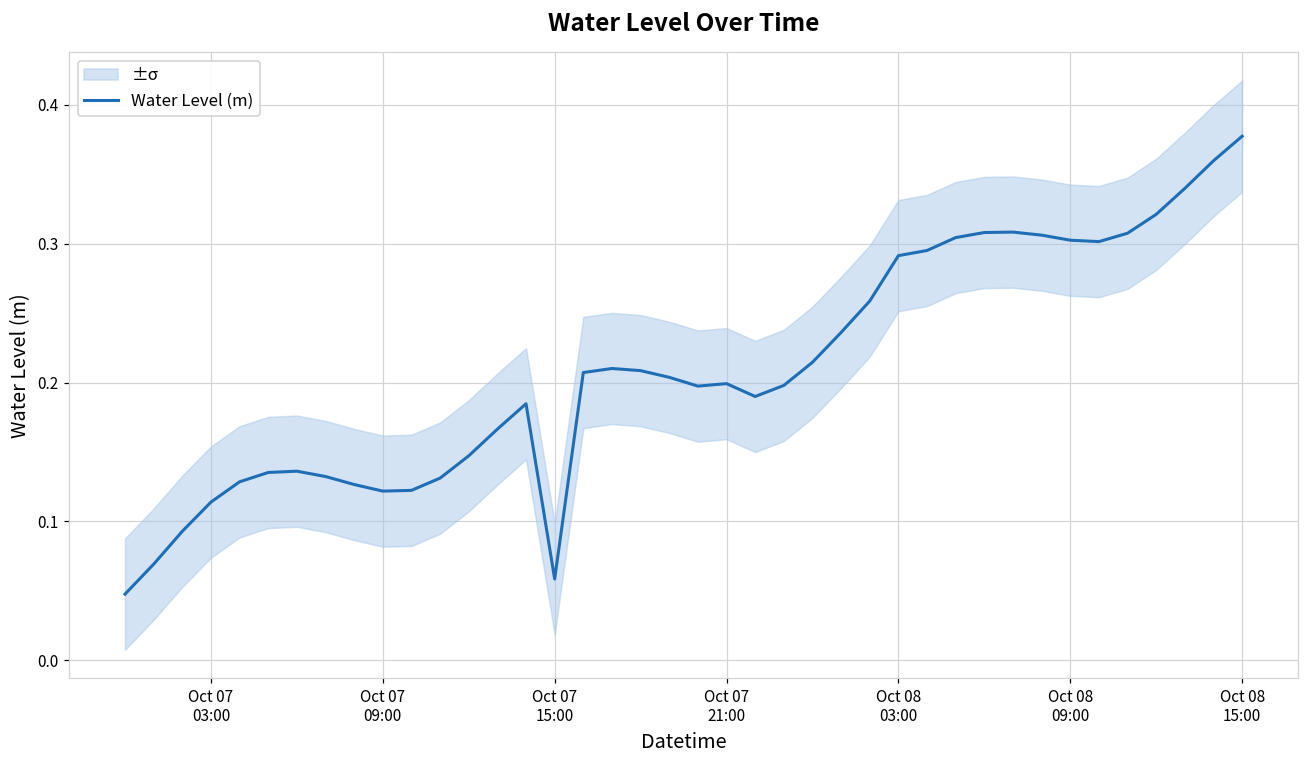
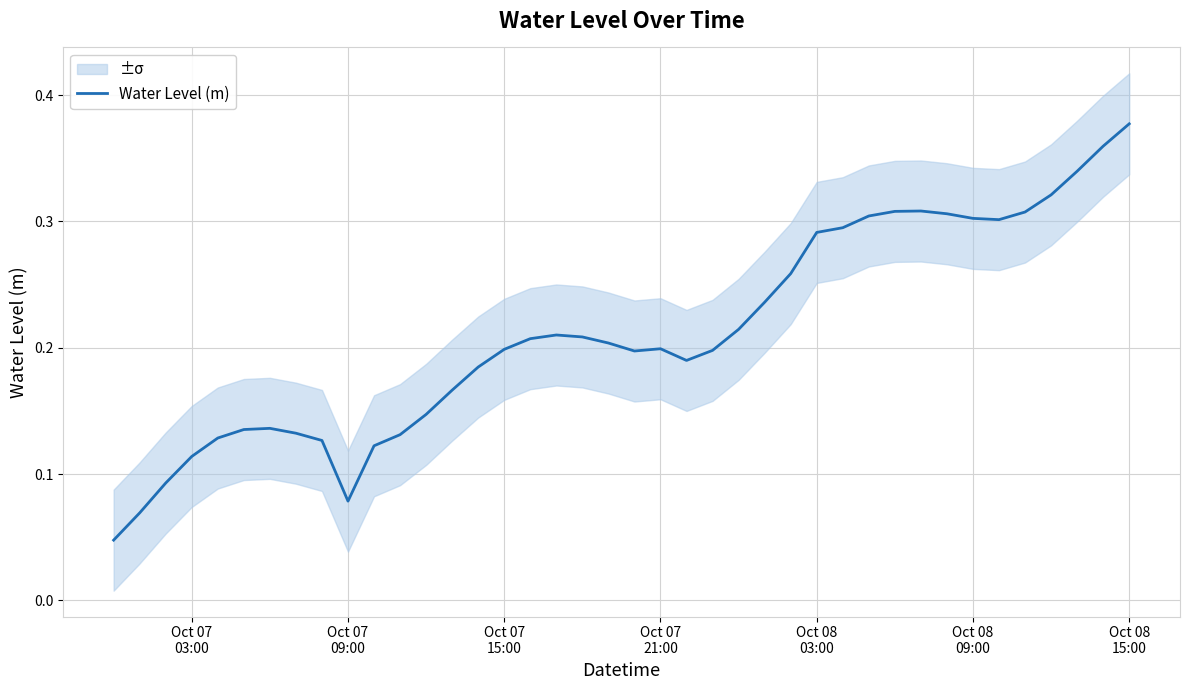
Water Level (m), Oct 07 09:00: 0.122 -> 0.079
Water Level (m), Oct 07 15:00: 0.059 -> 0.199
